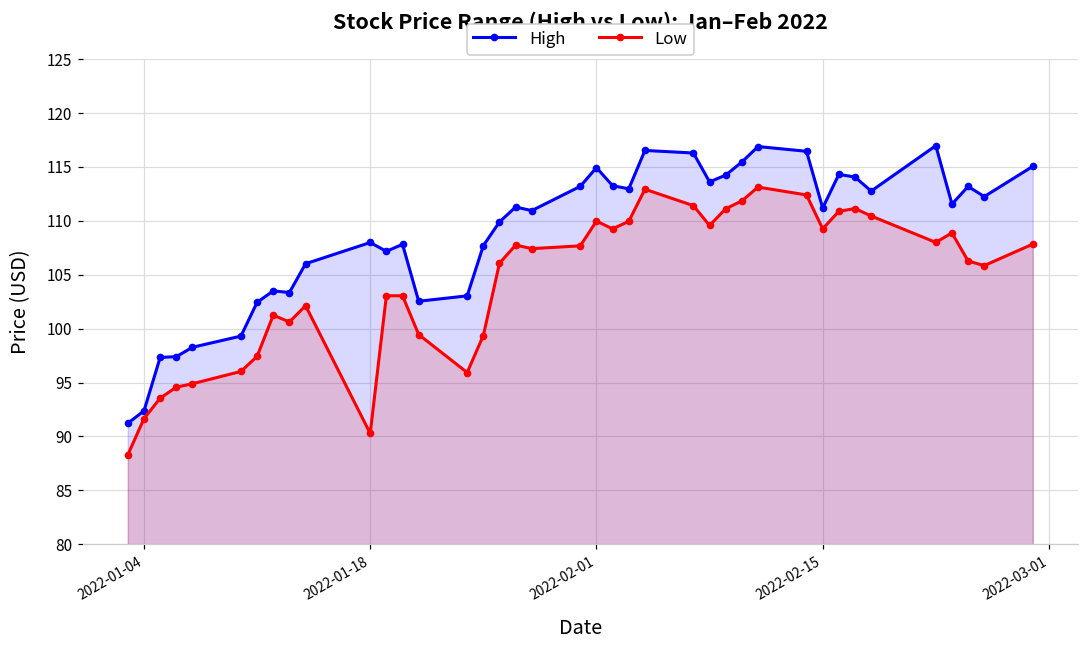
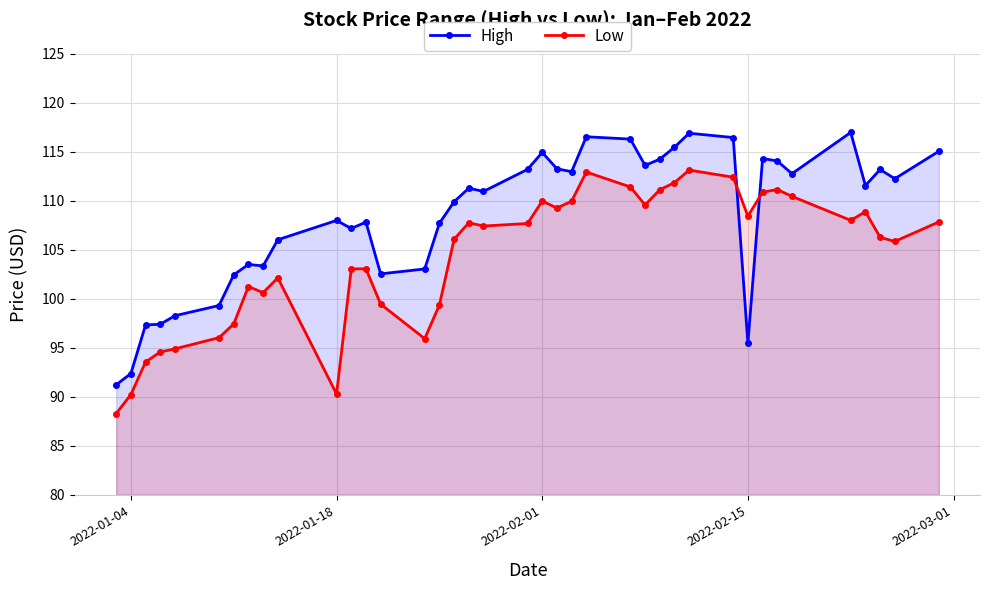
Low, 2022-01-04: 92 -> 90
High, 2022-02-15: 111 -> 95
Low, 2022-02-15: 109 -> 108
